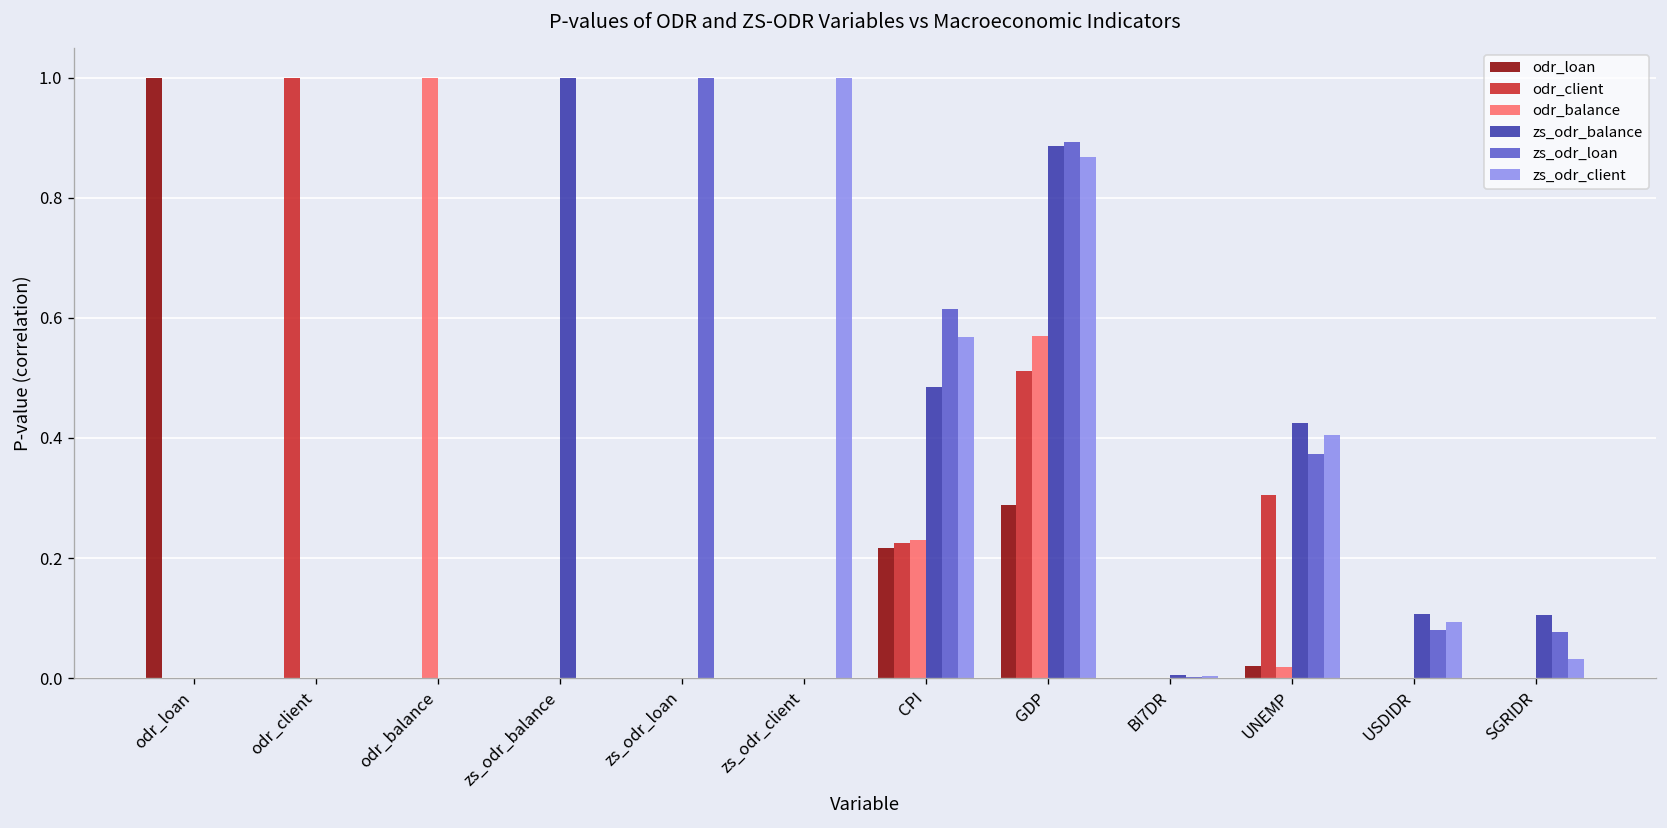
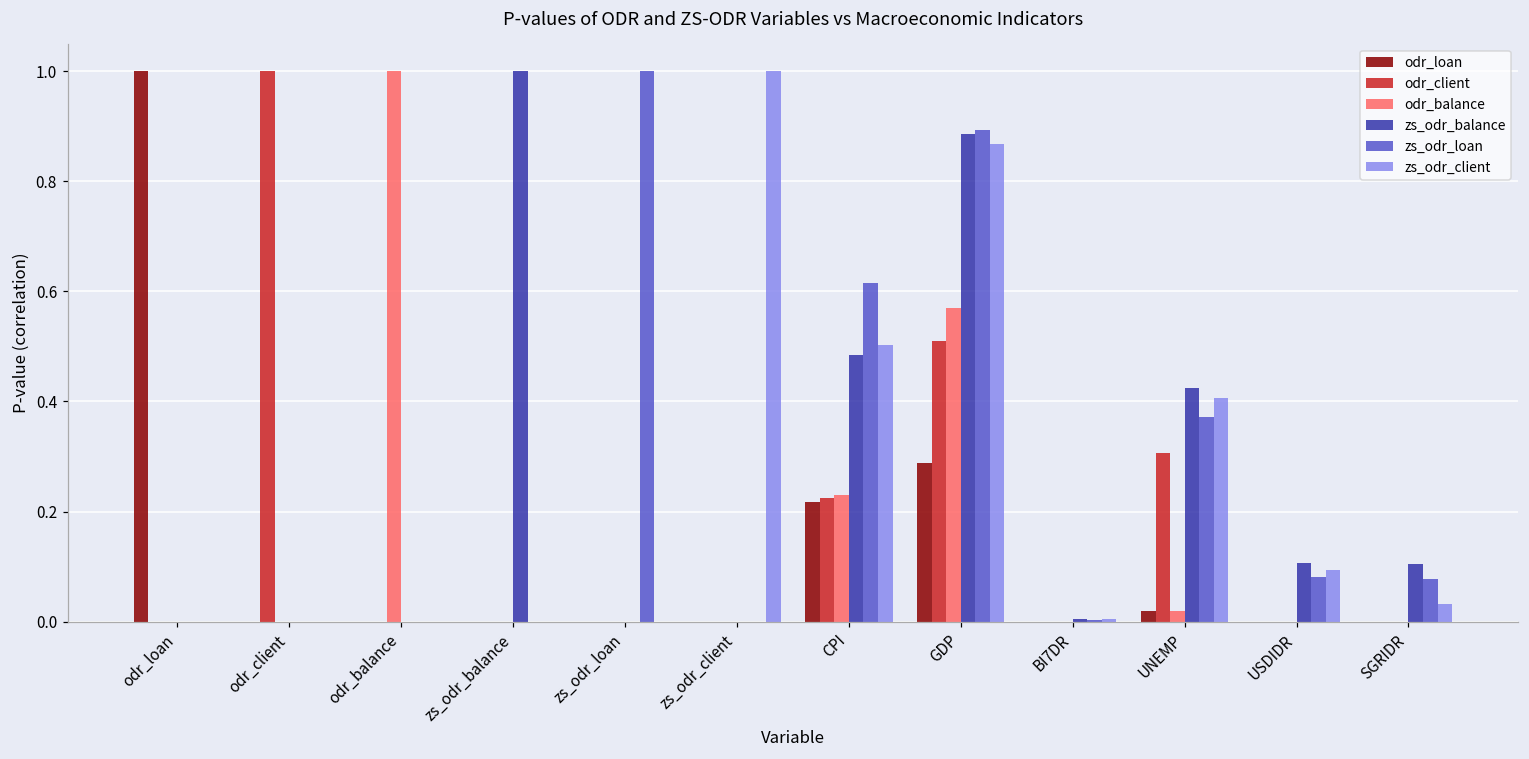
zs_odr_client, CPI: 0.57 -> 0.50
